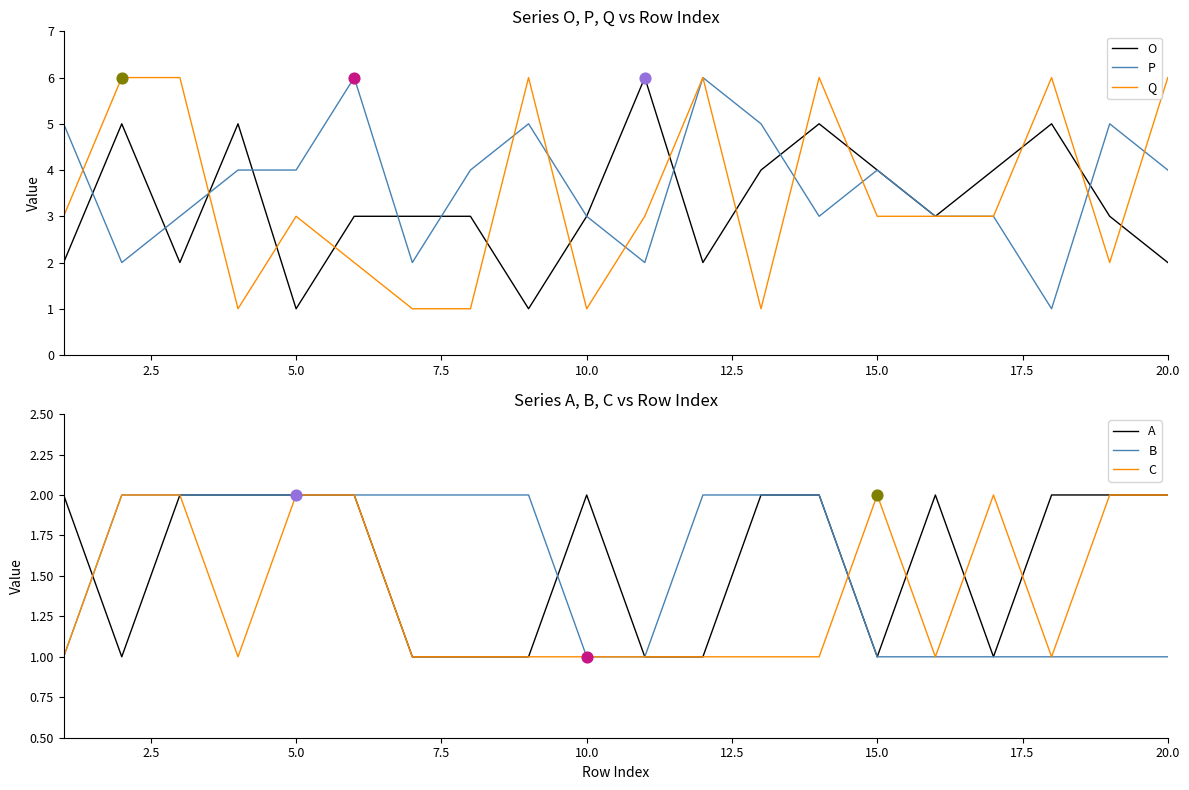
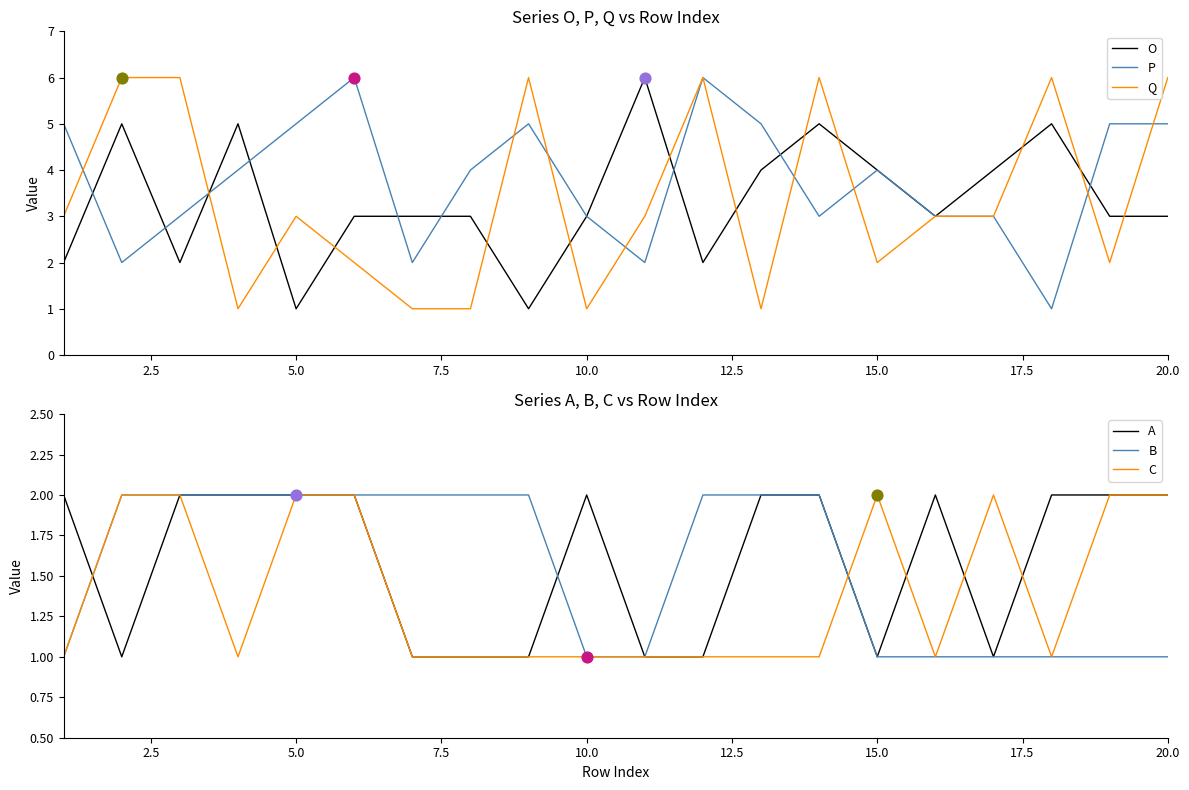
Series O, P, Q vs Row Index, P, 5.0: 4 -> 5
Series O, P, Q vs Row Index, Q, 15.0: 3 -> 2
Series O, P, Q vs Row Index, O, 20.0: 2 -> 3
Series O, P, Q vs Row Index, P, 20.0: 4 -> 5
